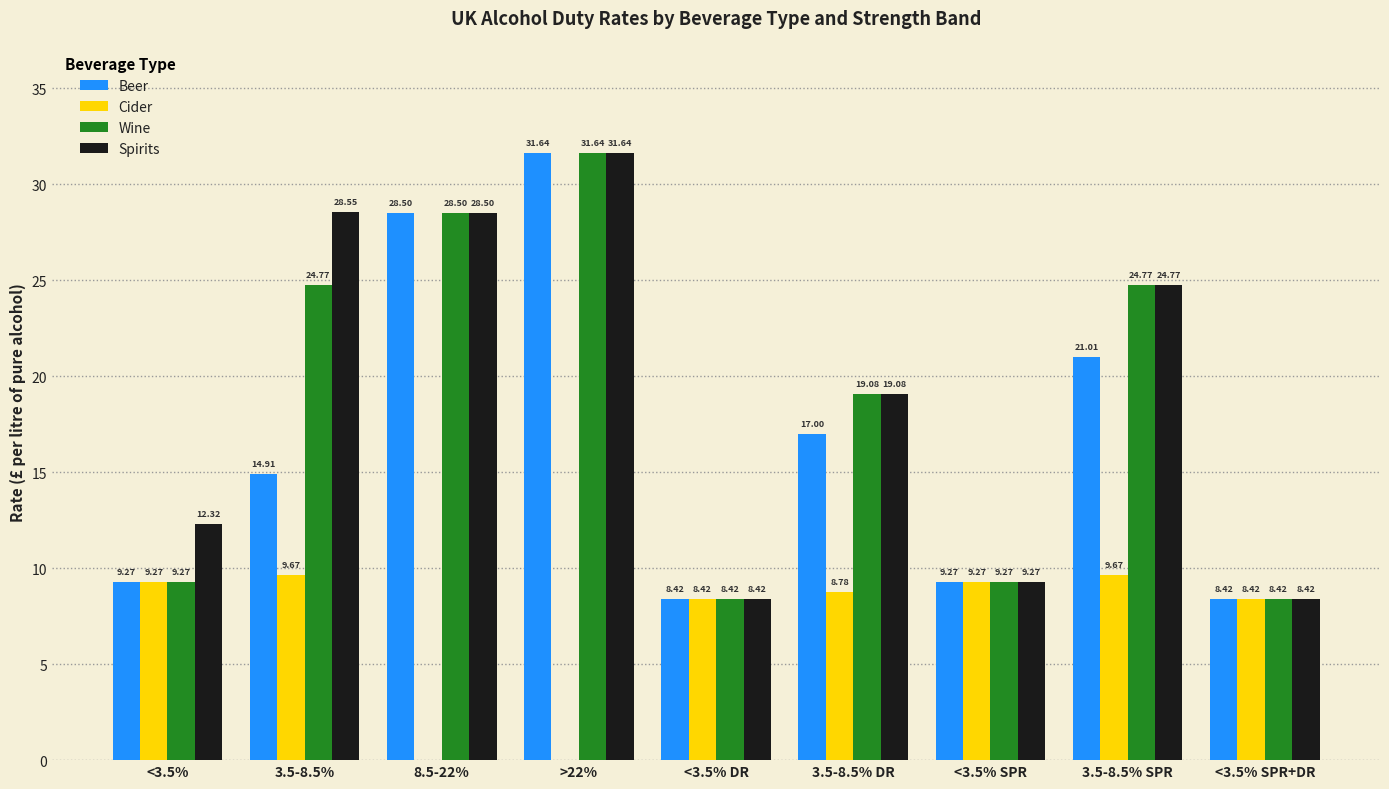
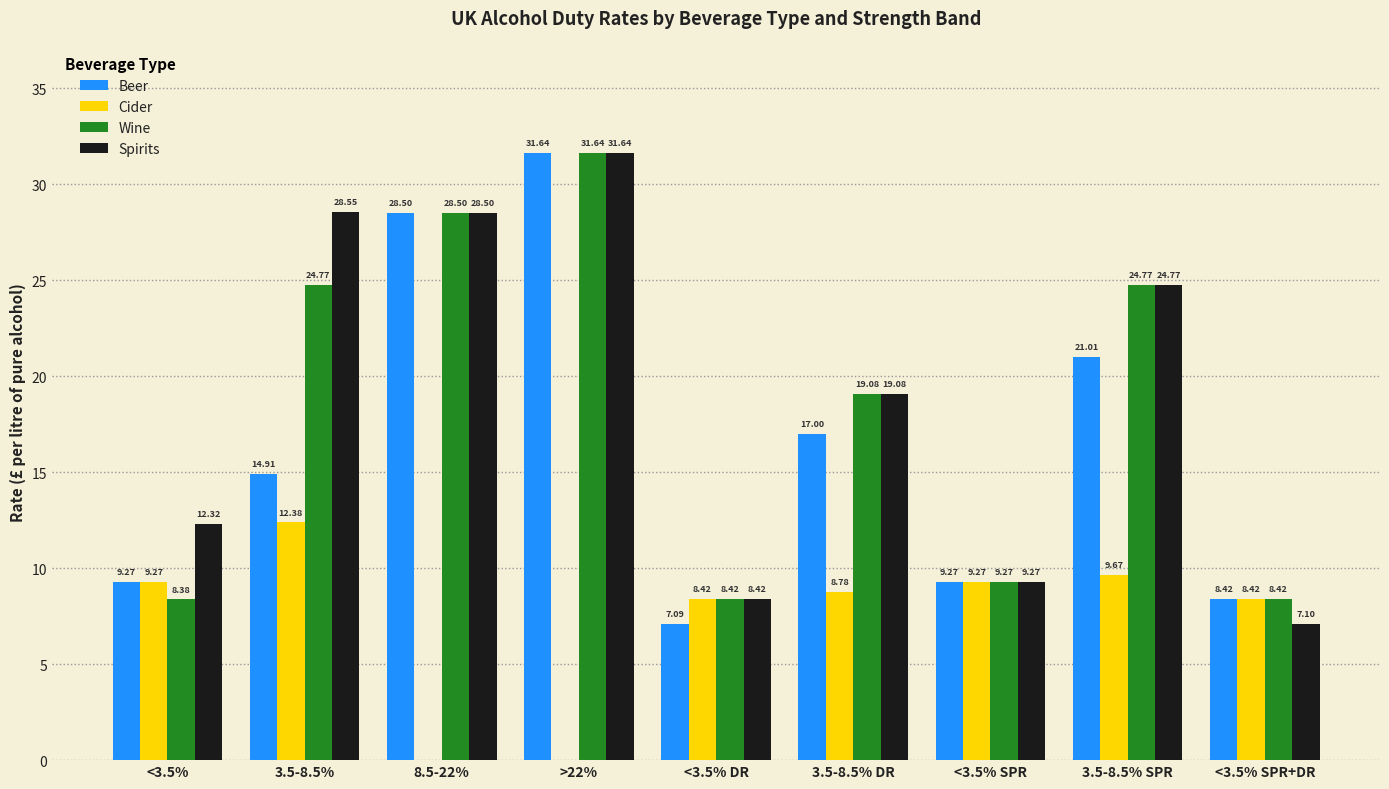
Wine, <3.5%: 9.27 -> 8.38
Cider, 3.5-8.5%: 9.67 -> 12.38
Beer, <3.5% DR: 8.42 -> 7.09
Spirits, <3.5% SPR+DR: 8.42 -> 7.10
